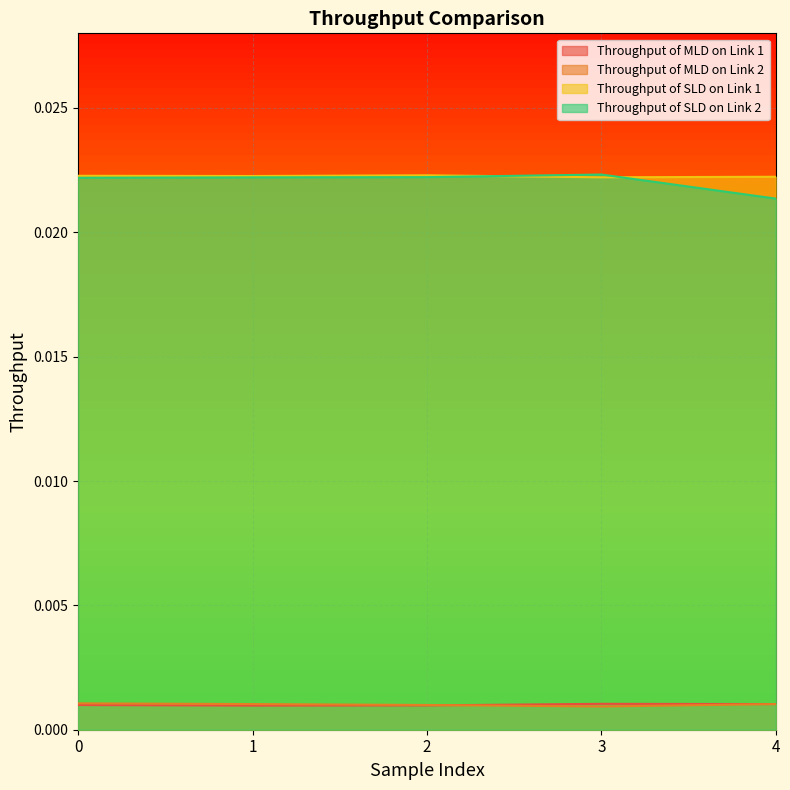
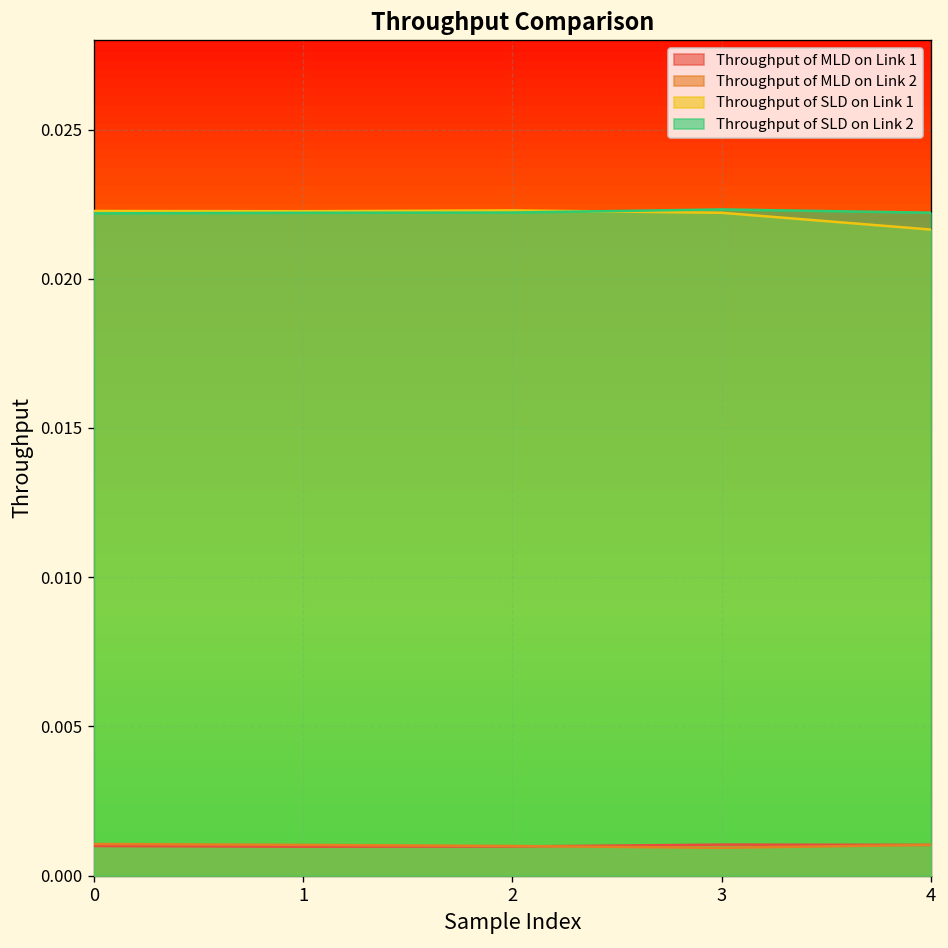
Throughput of SLD on Link 1, 4: 0.0222 -> 0.0216
Throughput of SLD on Link 2, 4: 0.0214 -> 0.0222
